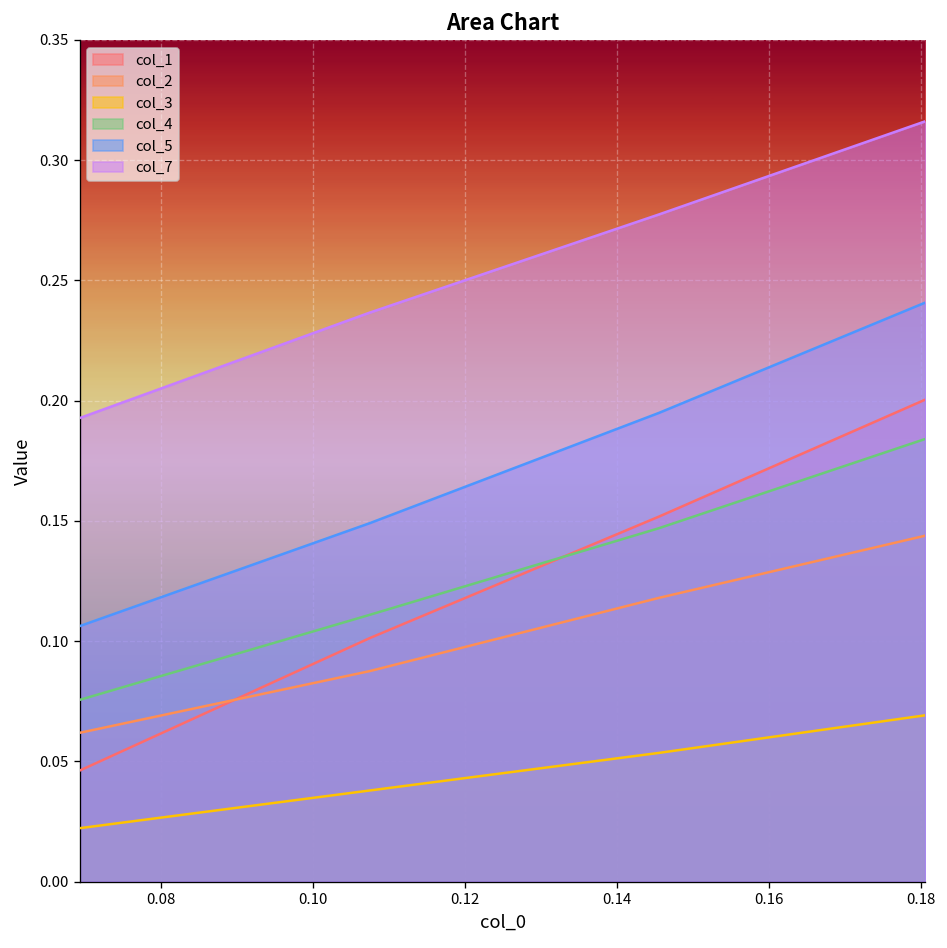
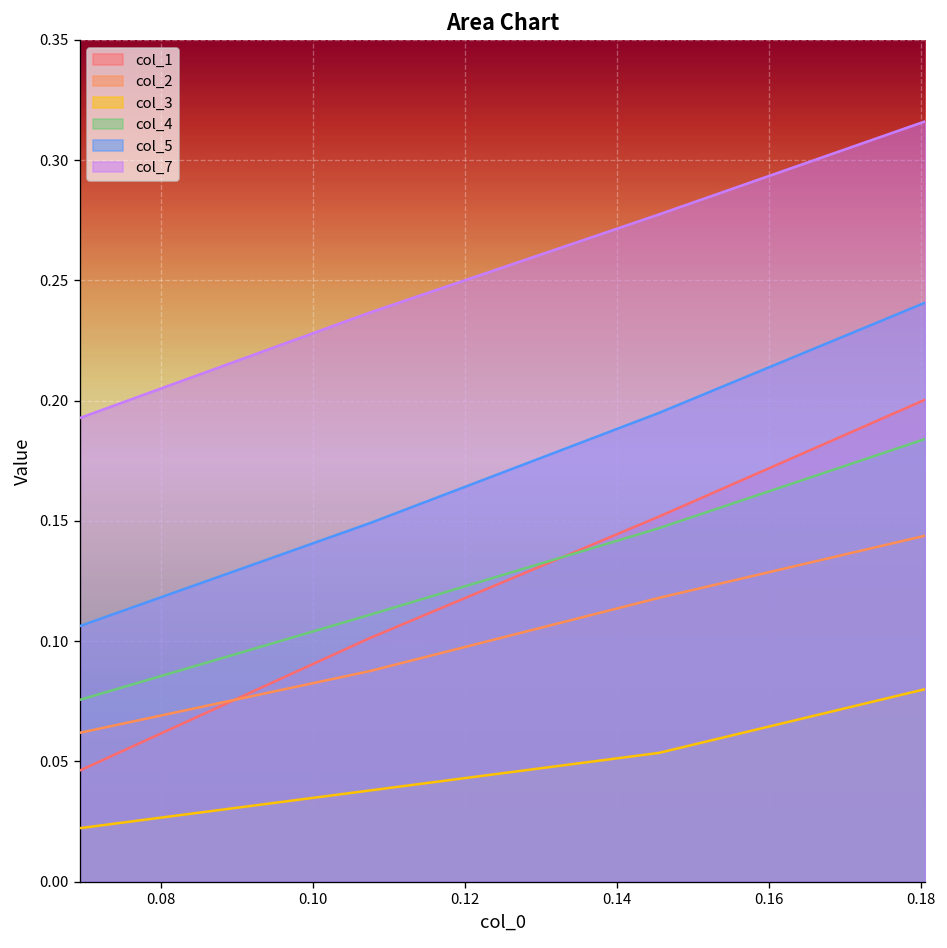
col_3, 0.18: 0.069 -> 0.080
